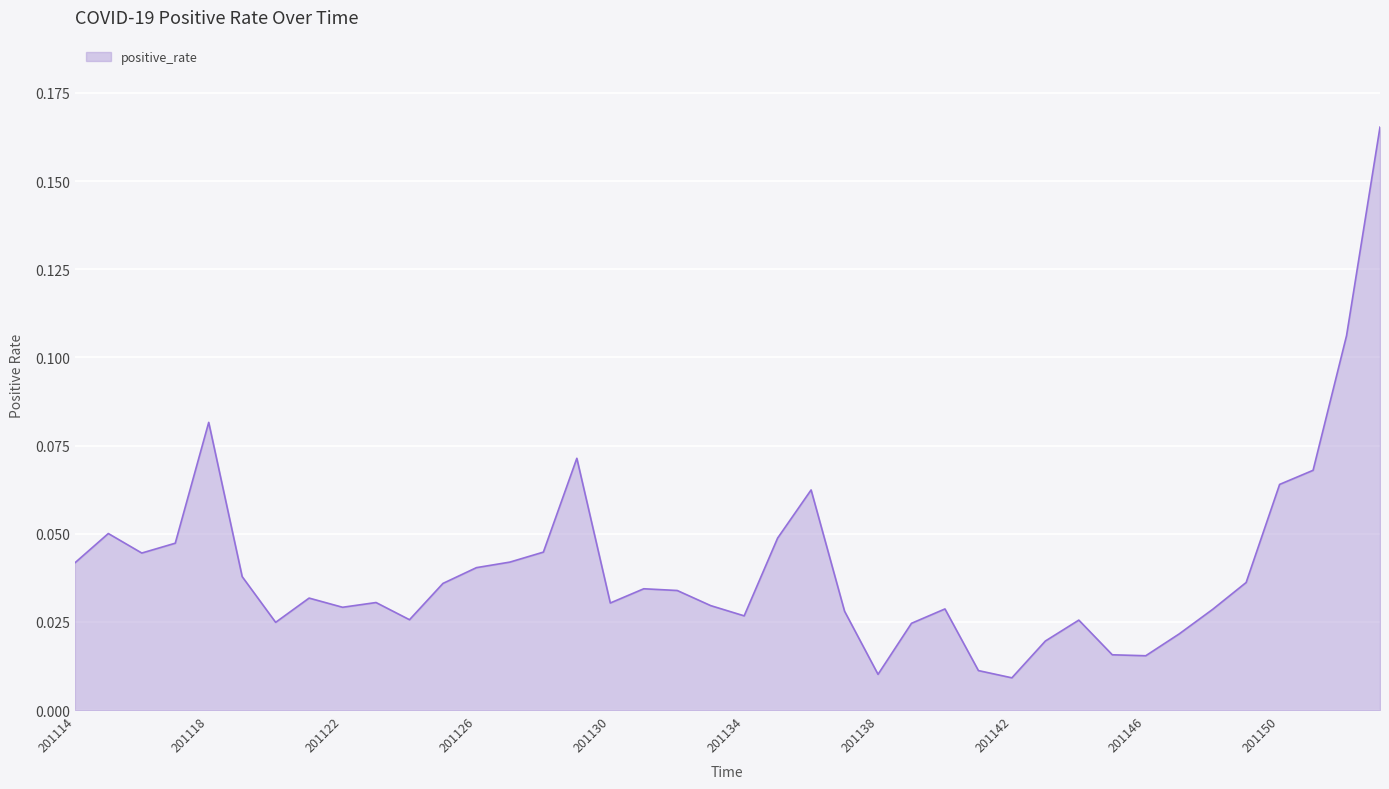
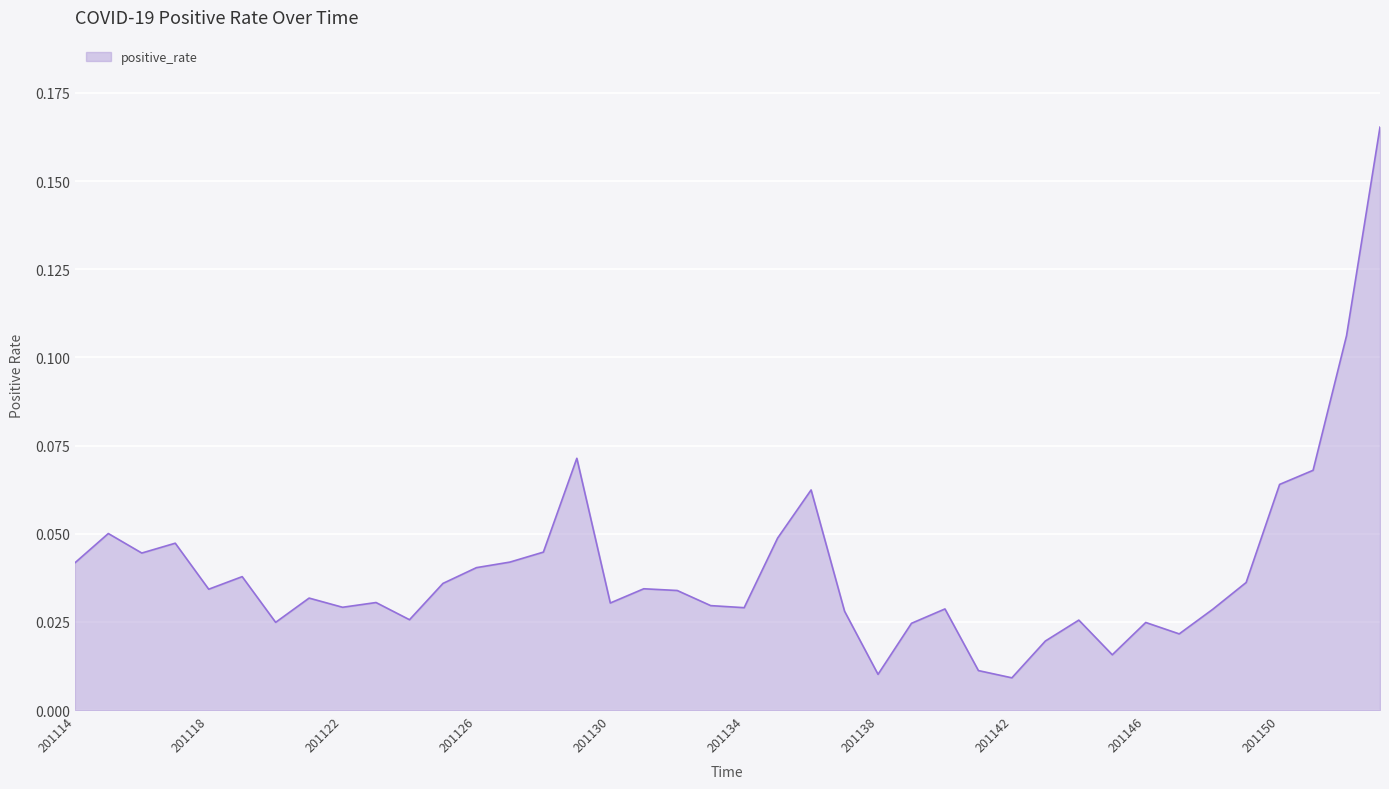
201118: 0.082 -> 0.034
201134: 0.027 -> 0.029
201146: 0.015 -> 0.025
